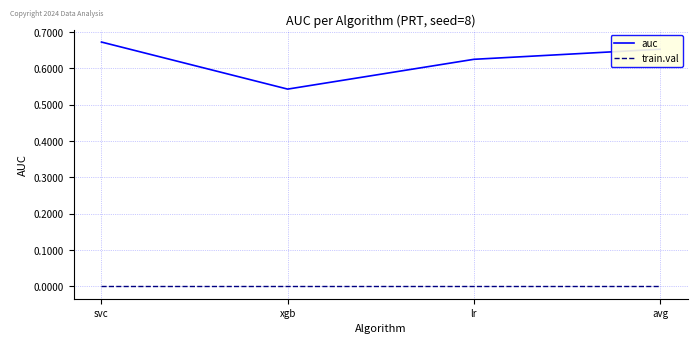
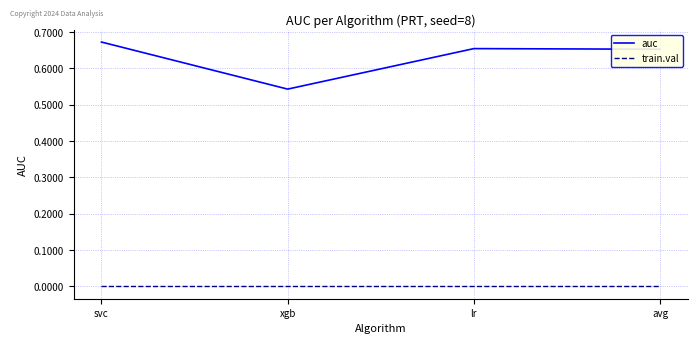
auc, lr: 0.63 -> 0.65
